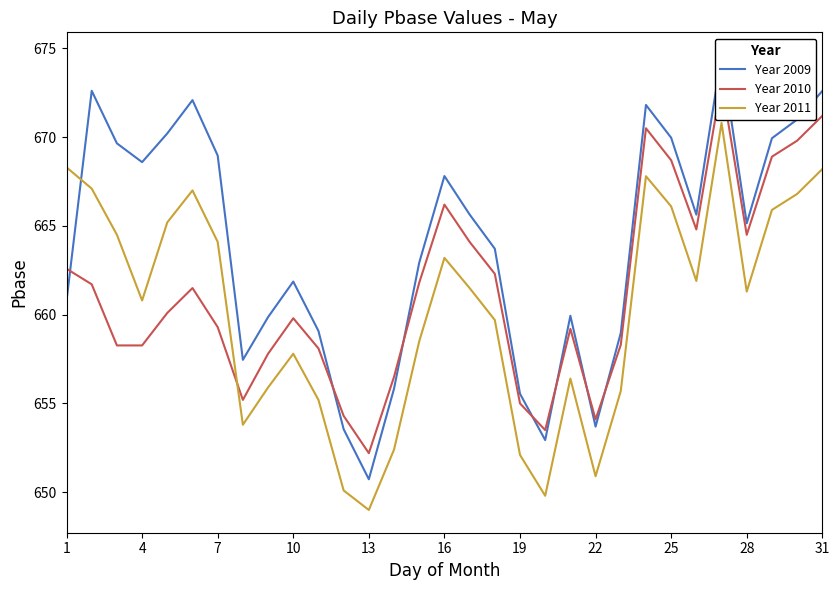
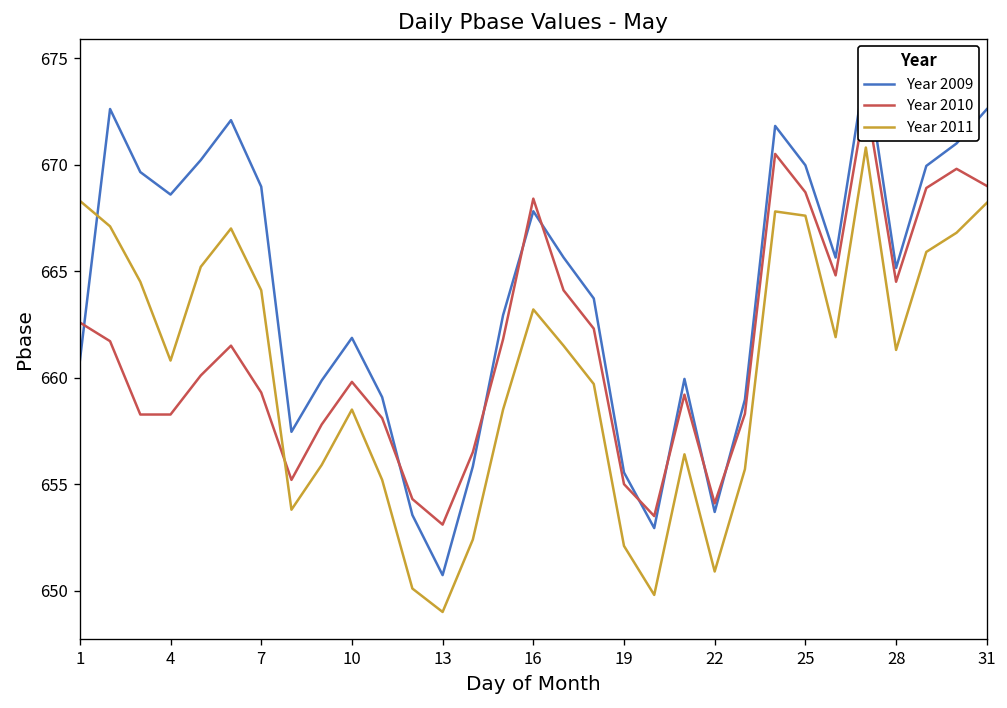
Year 2011, 10: 657.8 -> 658.5
Year 2010, 13: 652.2 -> 653.1
Year 2010, 16: 666.2 -> 668.4
Year 2011, 25: 666.1 -> 667.6
Year 2010, 31: 671.2 -> 669.0
